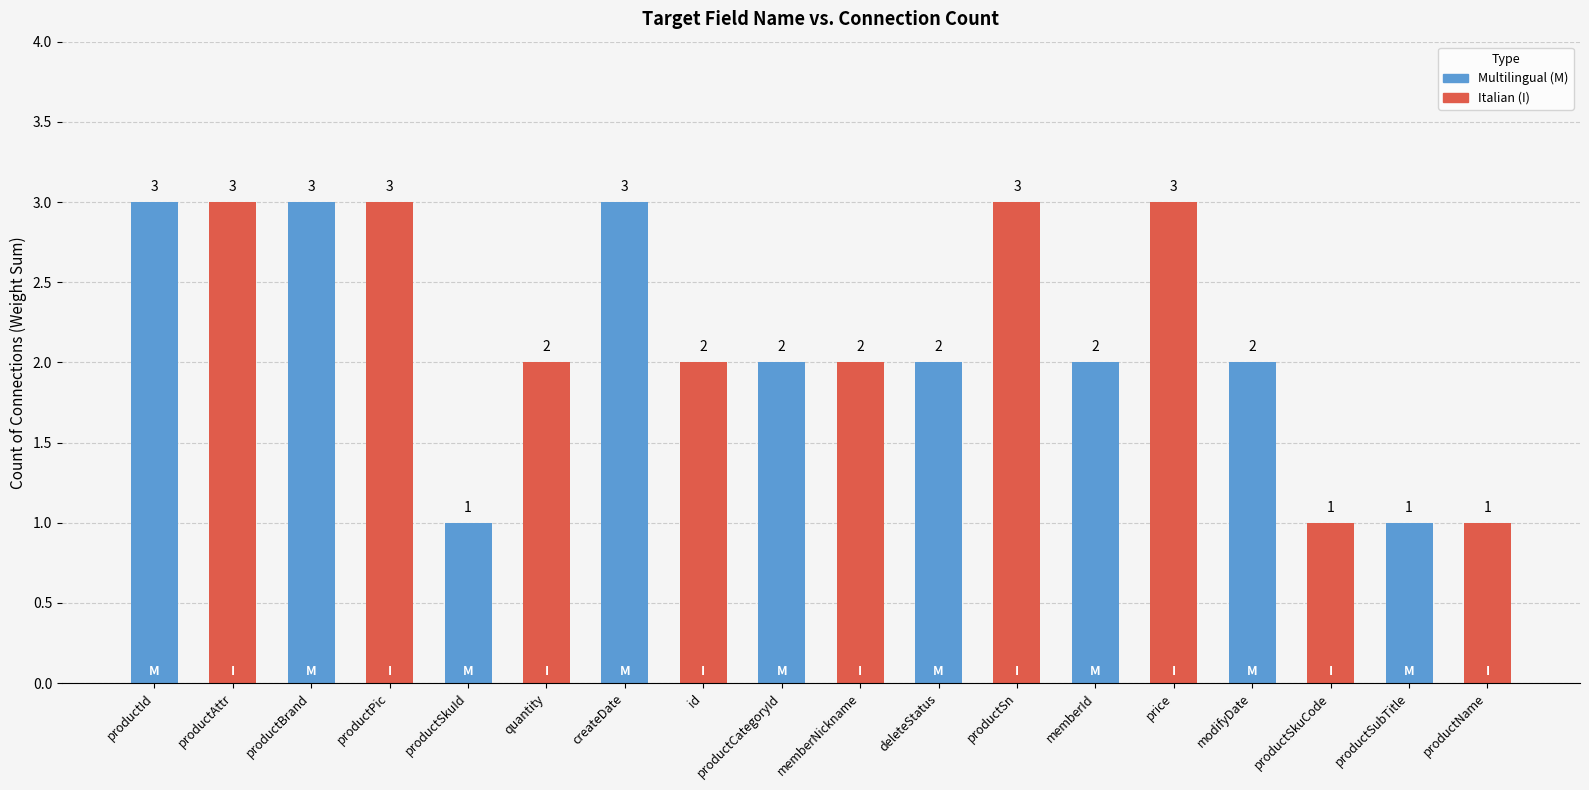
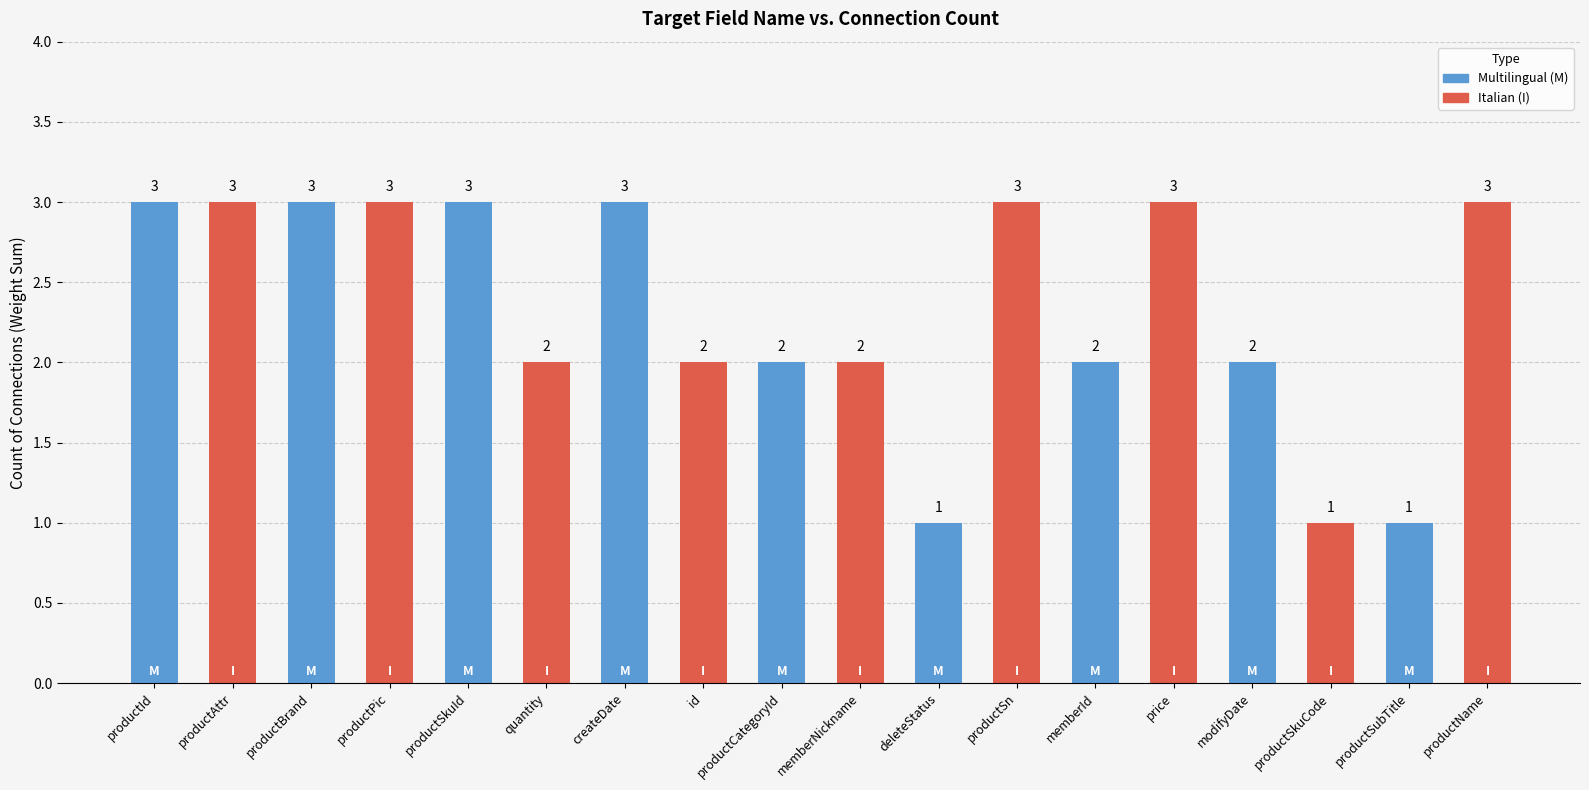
productSkuId: 1 -> 3
deleteStatus: 2 -> 1
productName: 1 -> 3
